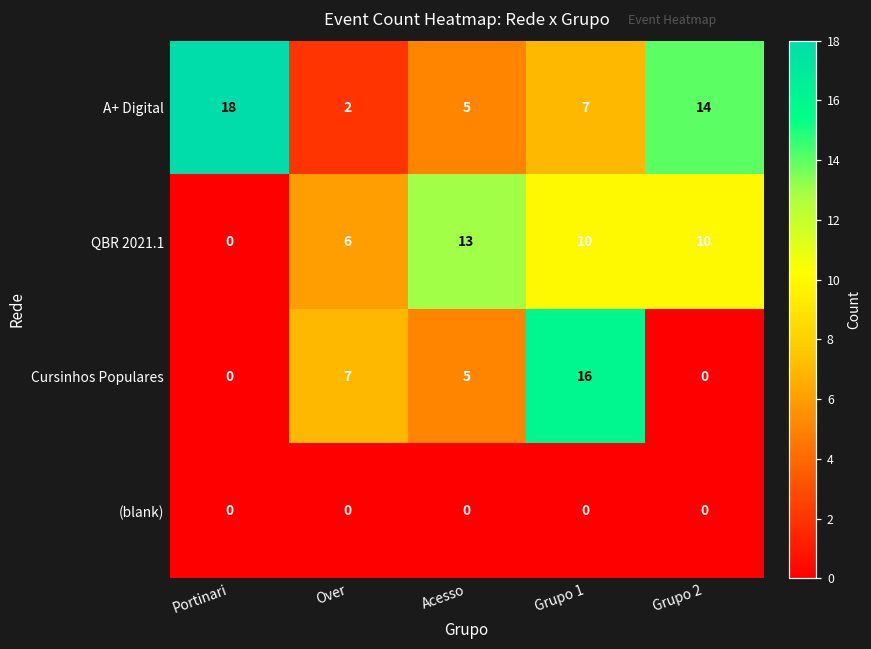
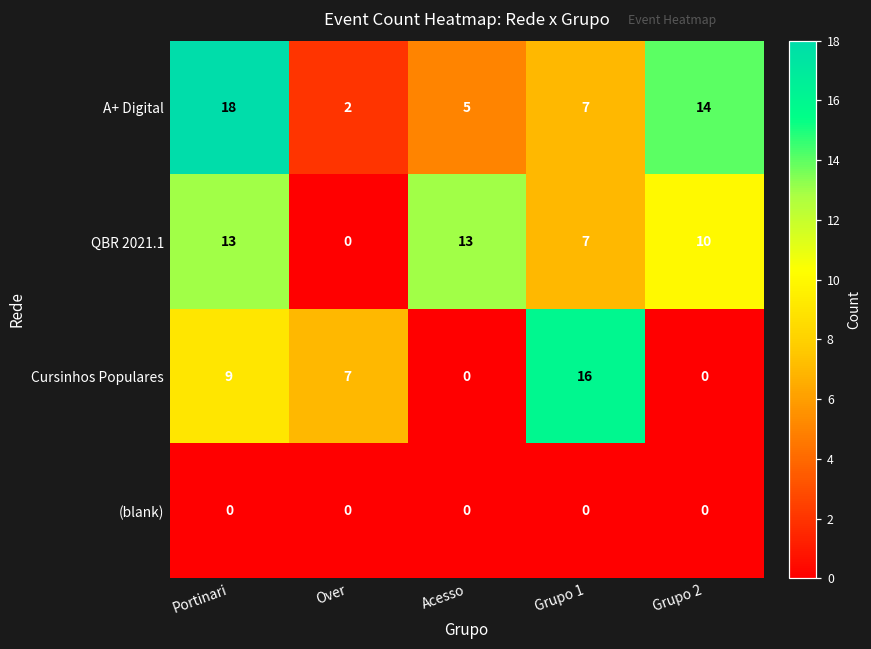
QBR 2021.1, Portinari: 0 -> 13
QBR 2021.1, Over: 6 -> 0
QBR 2021.1, Grupo 1: 10 -> 7
Cursinhos Populares, Portinari: 0 -> 9
Cursinhos Populares, Acesso: 5 -> 0
